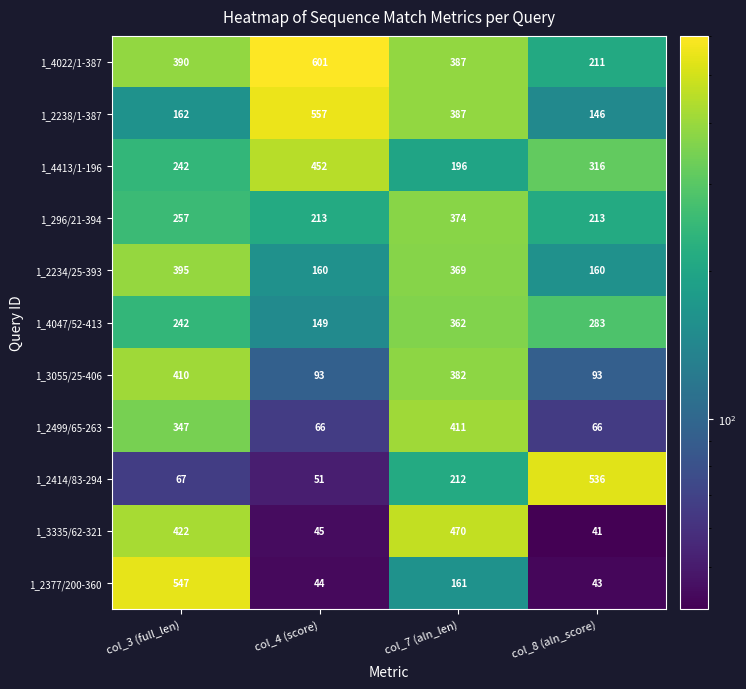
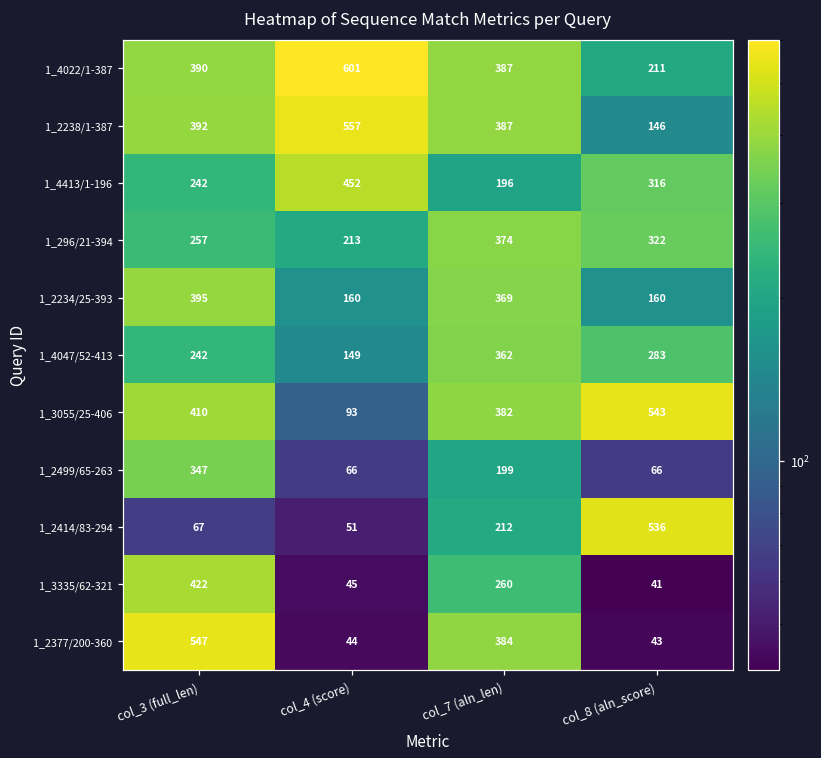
1_2238/1-387, col_3 (full_len): 162 -> 392
1_296/21-394, col_8 (aln_score): 213 -> 322
1_3055/25-406, col_8 (aln_score): 93 -> 543
1_2499/65-263, col_7 (aln_len): 411 -> 199
1_3335/62-321, col_7 (aln_len): 470 -> 260
1_2377/200-360, col_7 (aln_len): 161 -> 384
